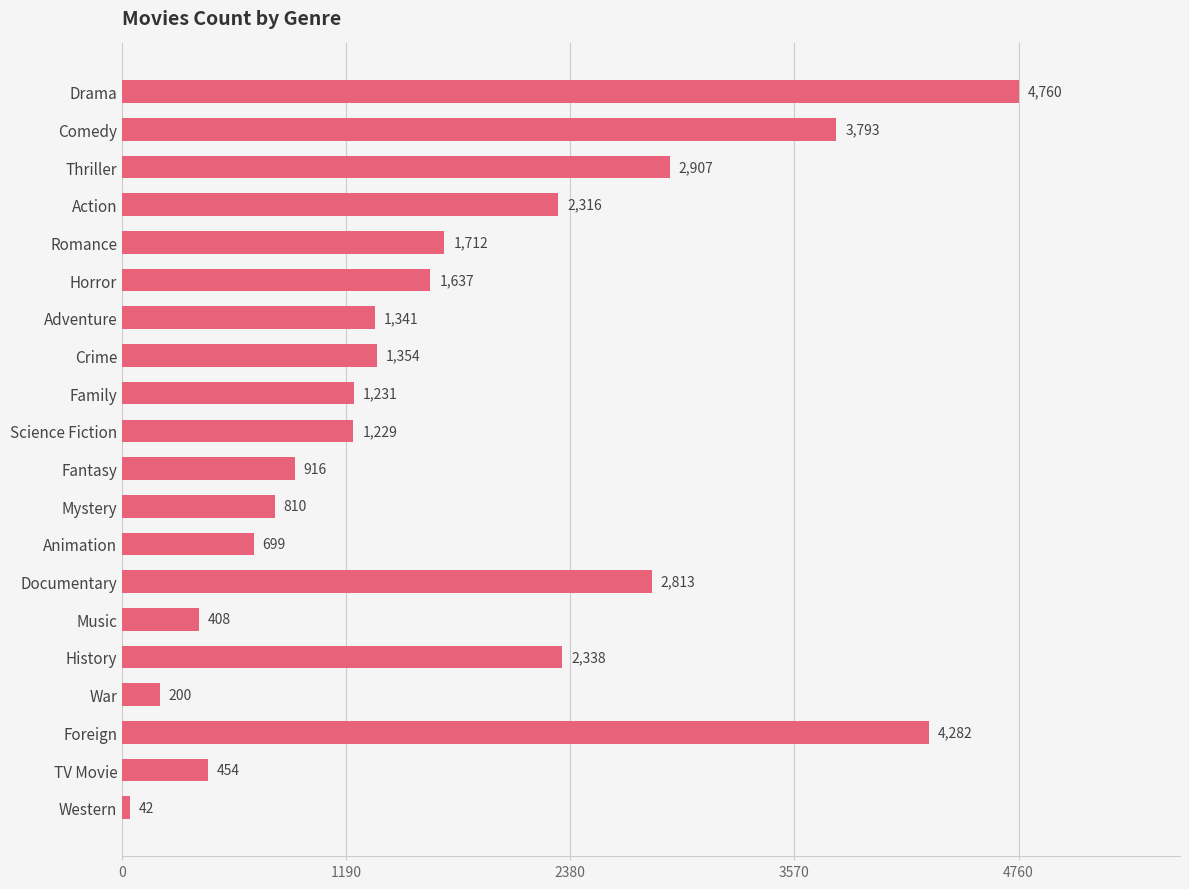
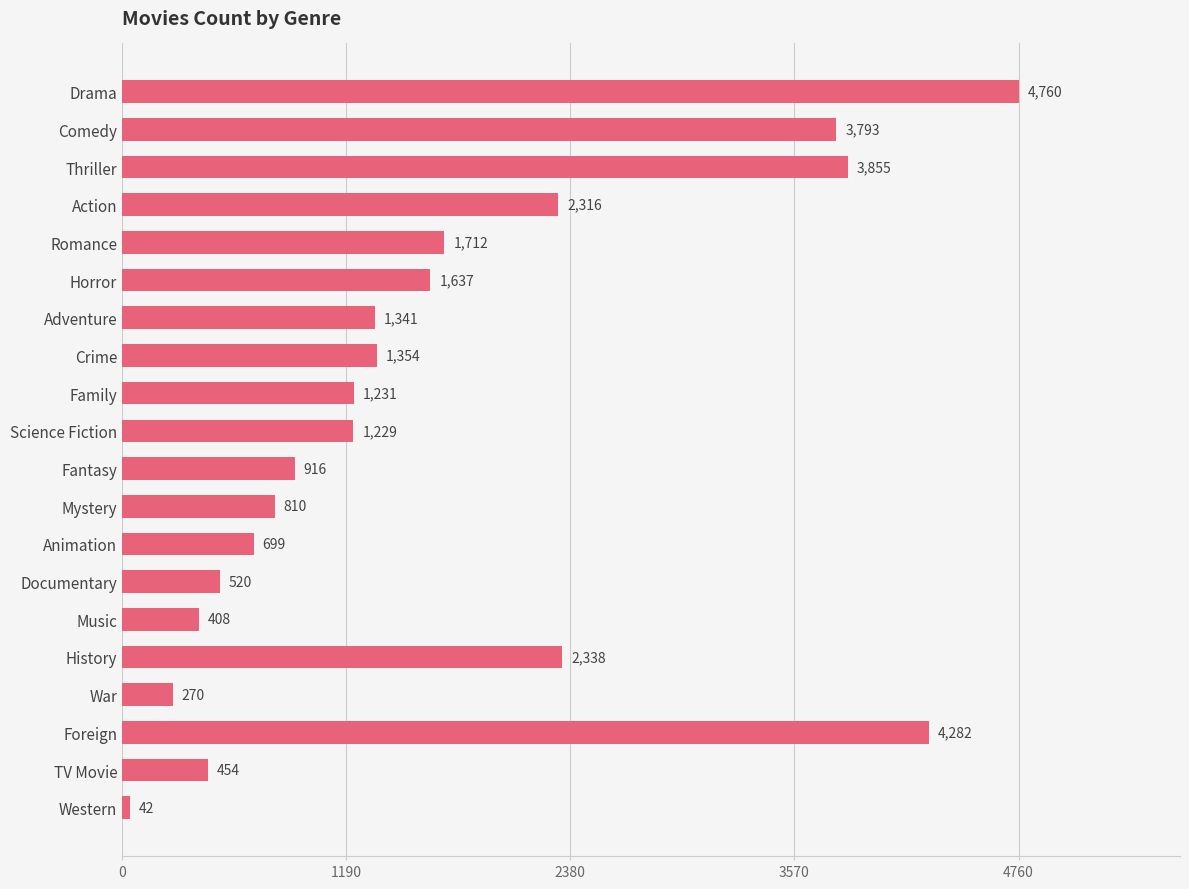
Thriller: 2,907 -> 3,855
Documentary: 2,813 -> 520
War: 200 -> 270
